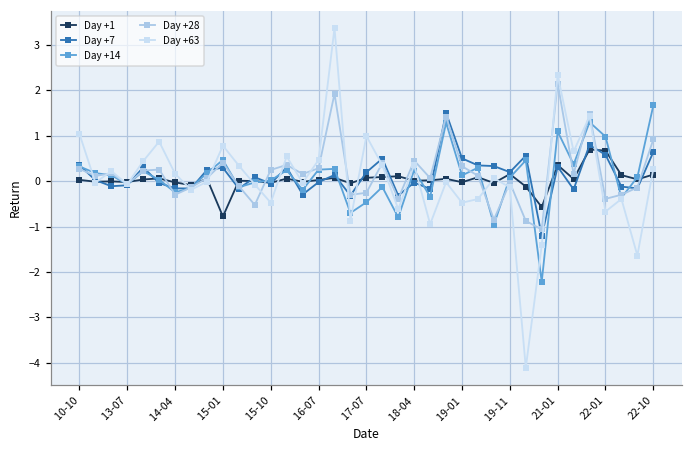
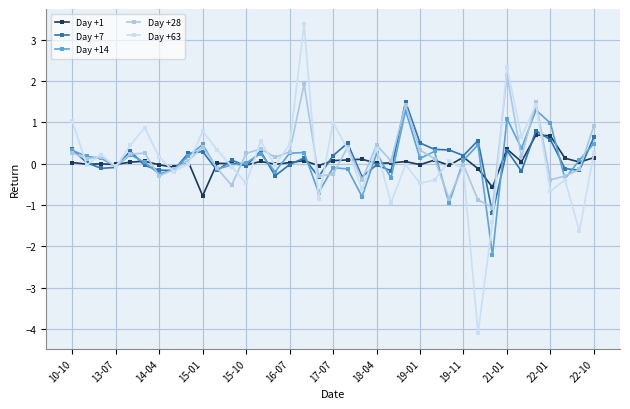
Day +14, 17-07: -0.5 -> -0.1
Day +14, 22-10: 1.7 -> 0.5
